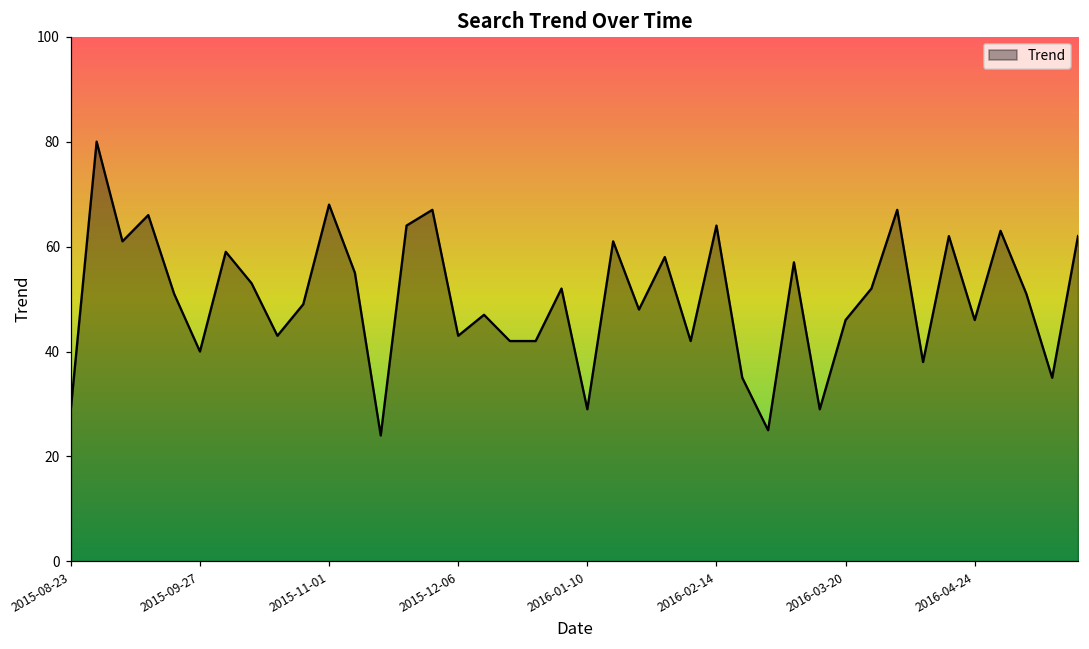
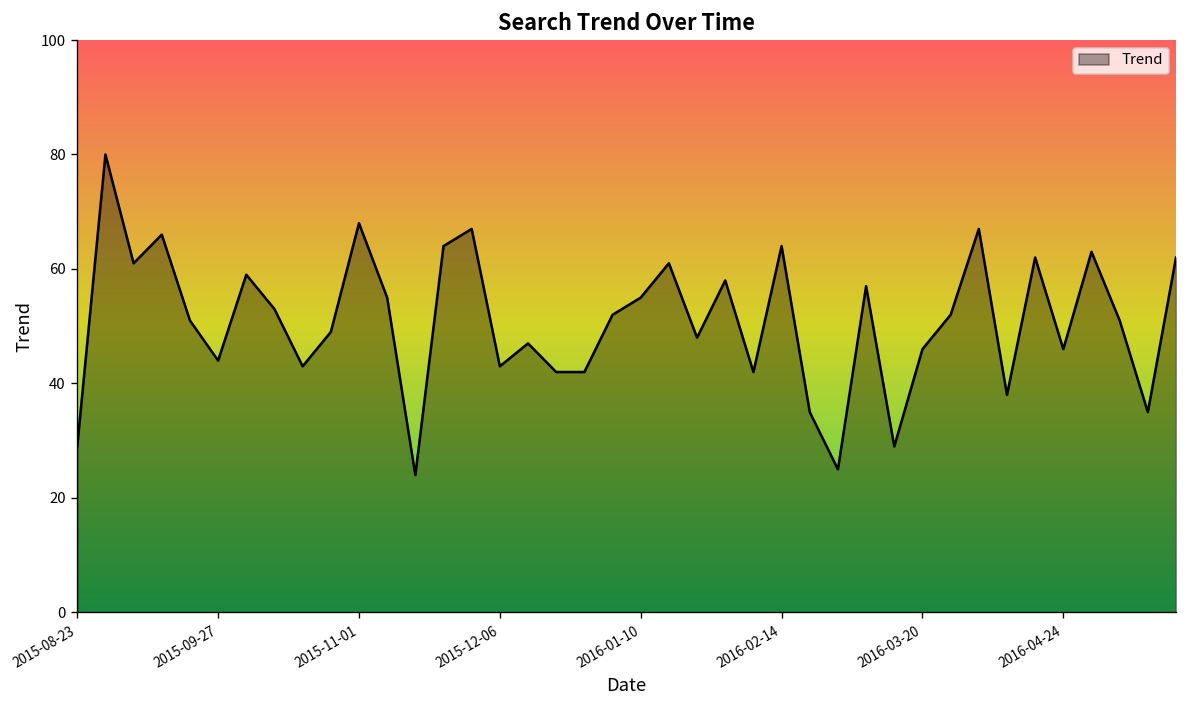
2015-09-27: 40 -> 44
2016-01-10: 29 -> 55
